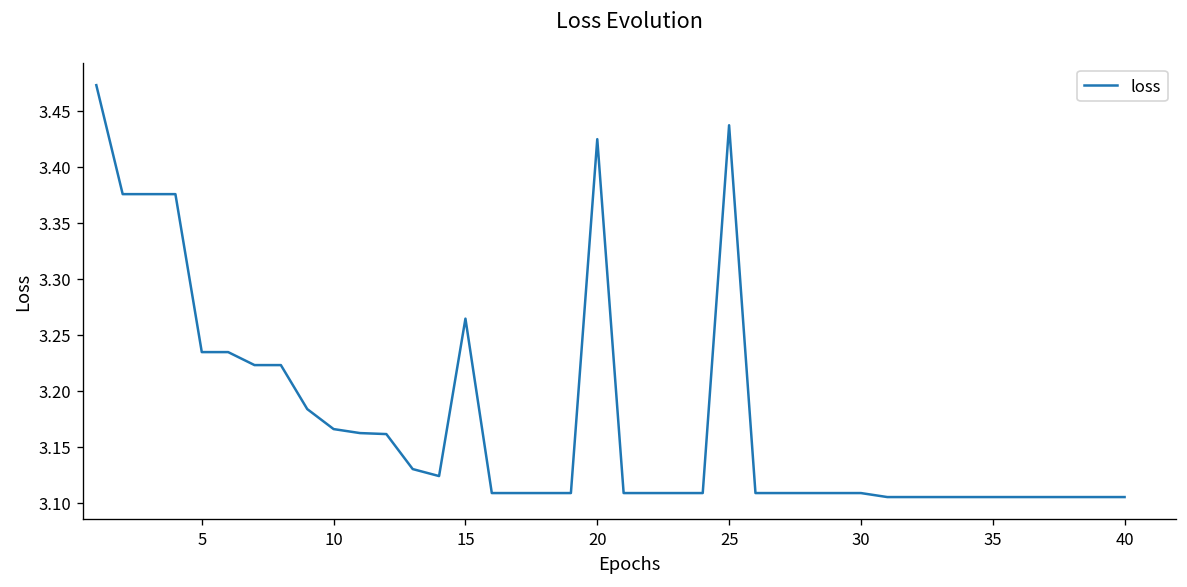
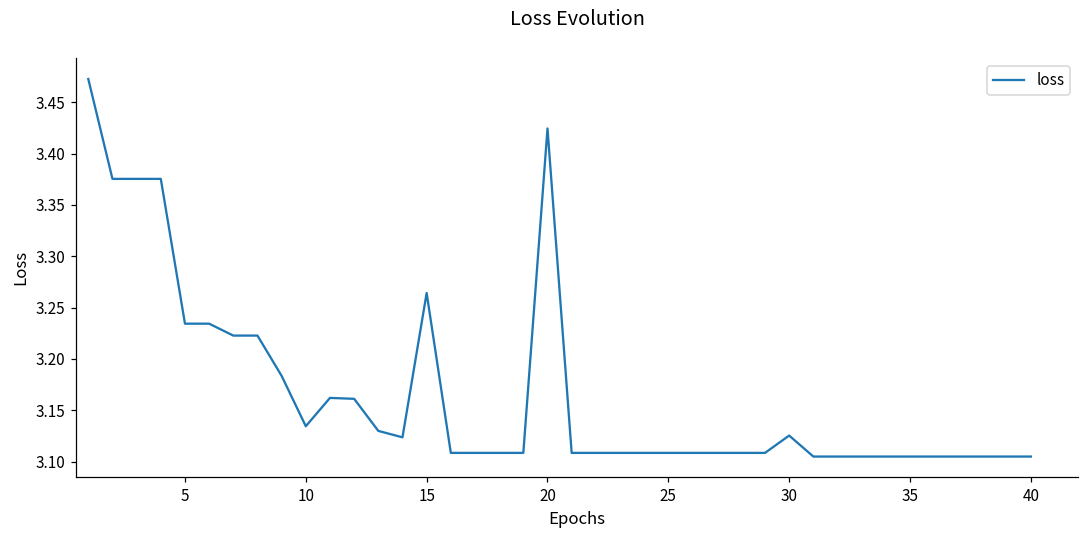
10: 3.17 -> 3.13
25: 3.44 -> 3.11
30: 3.11 -> 3.13
